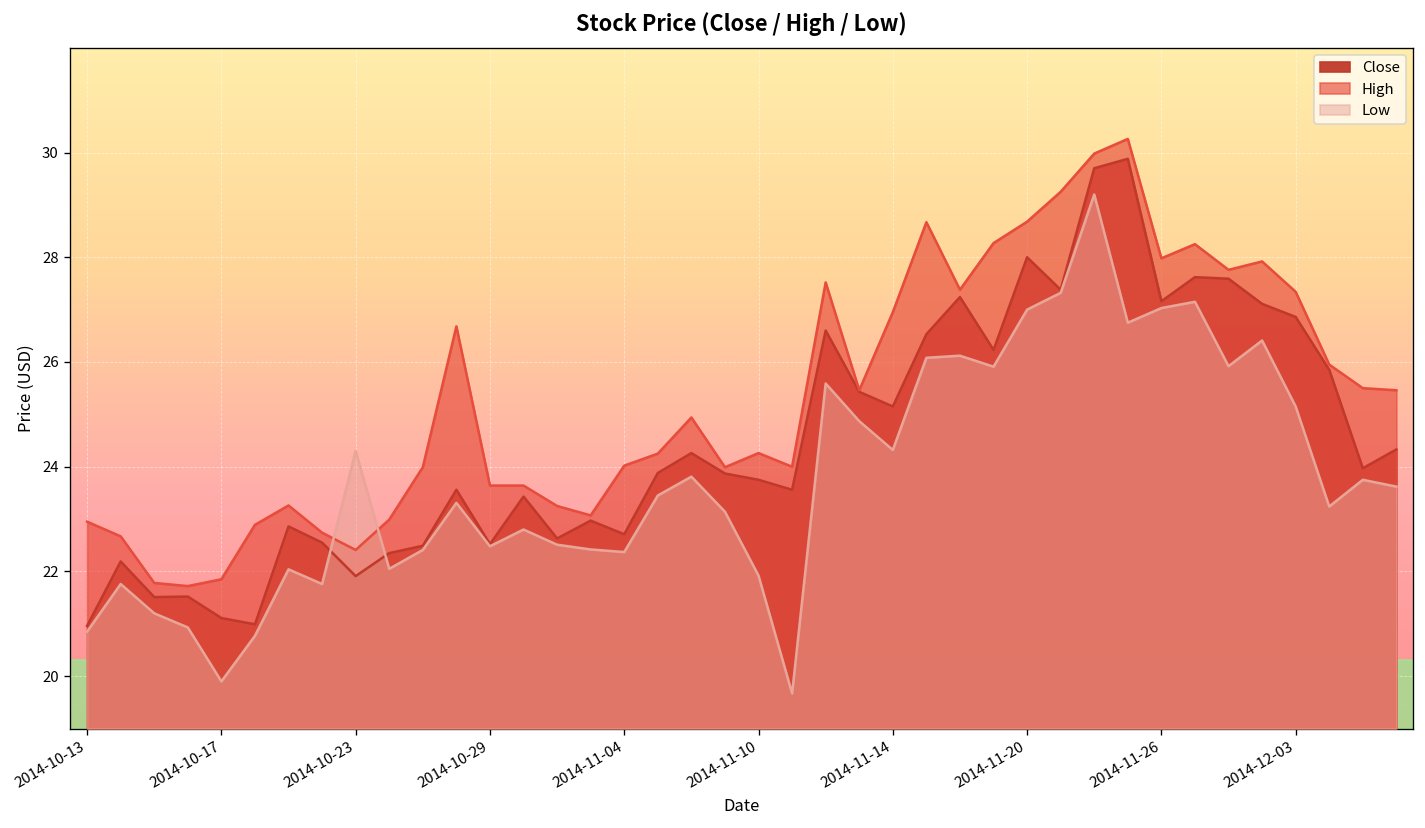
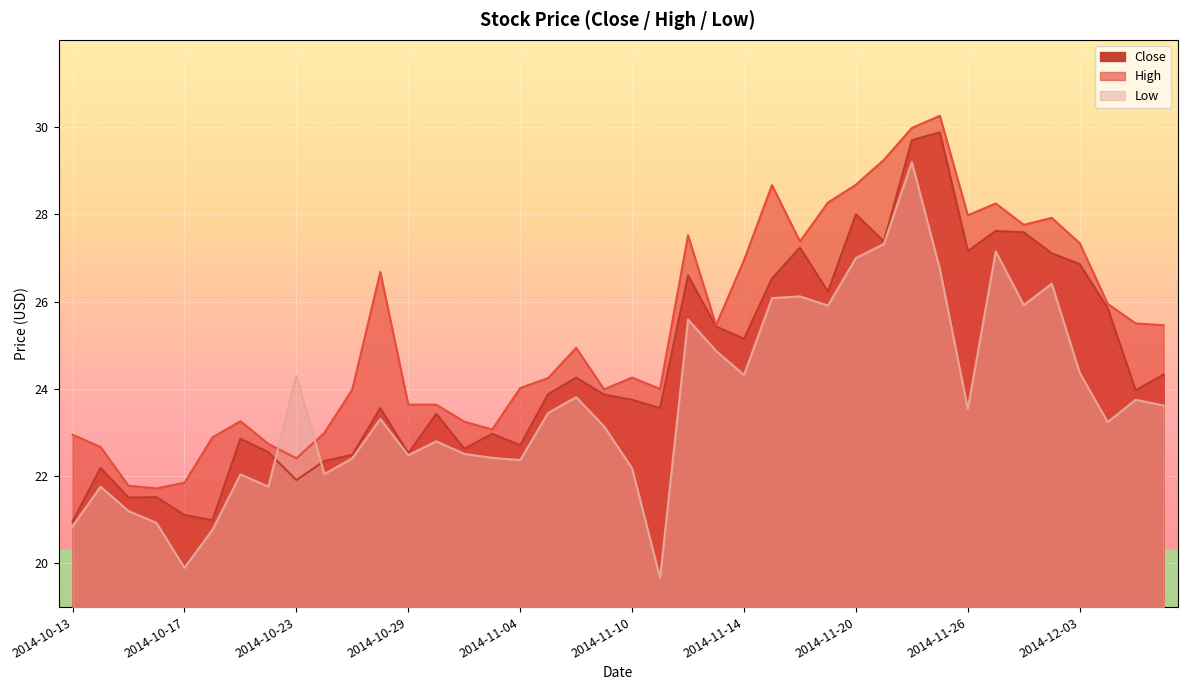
Low, 2014-11-10: 21.9 -> 22.2
Low, 2014-11-26: 27.0 -> 23.5
Low, 2014-12-03: 25.2 -> 24.4
